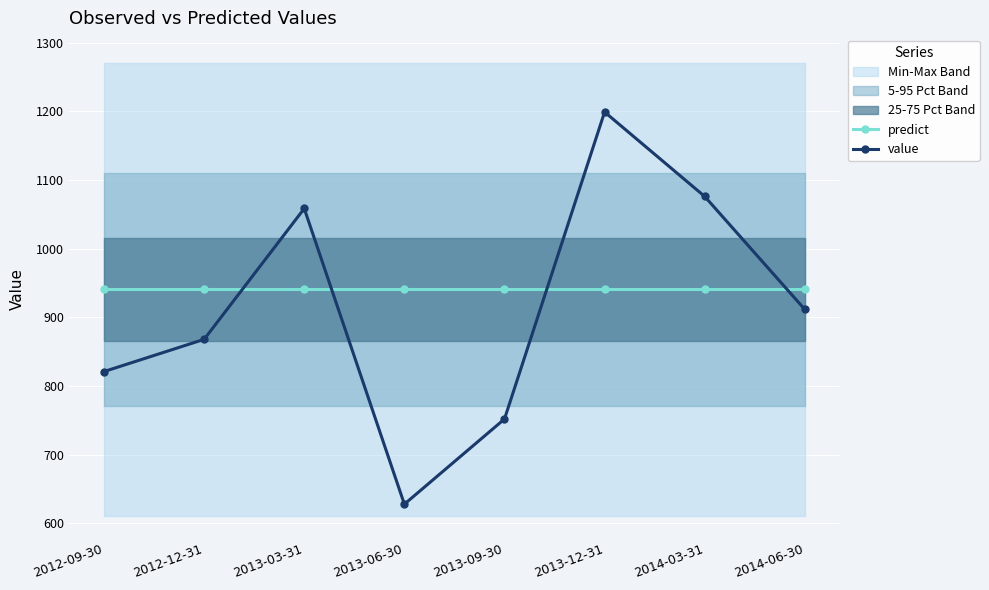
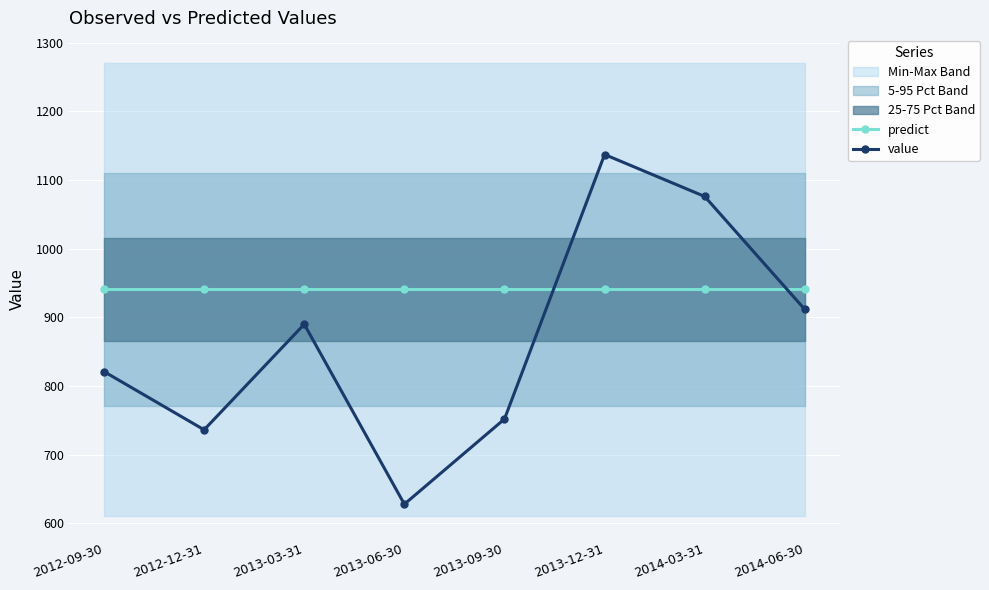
value, 2012-12-31: 870 -> 740
value, 2013-03-31: 1060 -> 890
value, 2013-12-31: 1200 -> 1140
